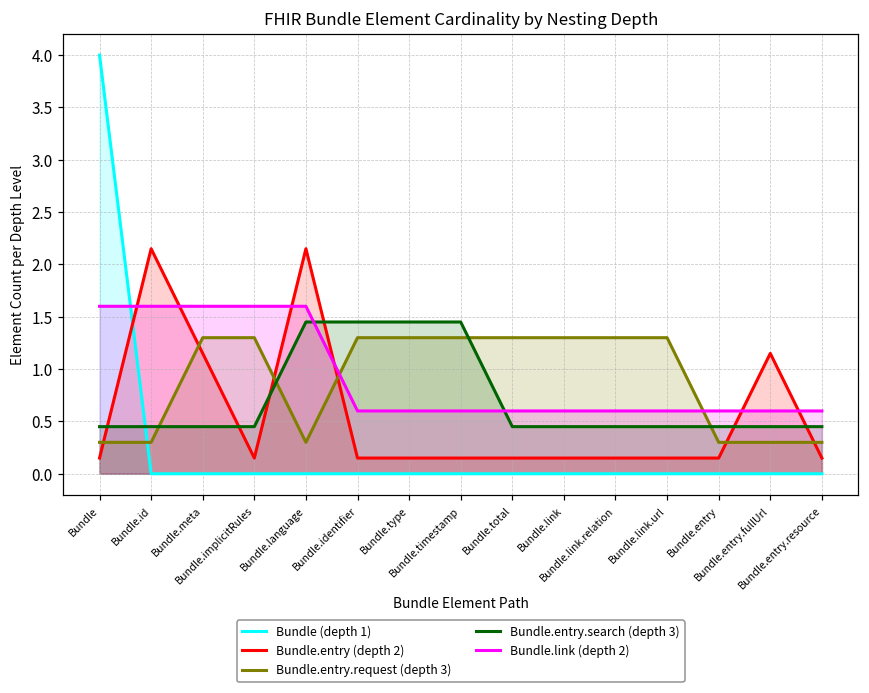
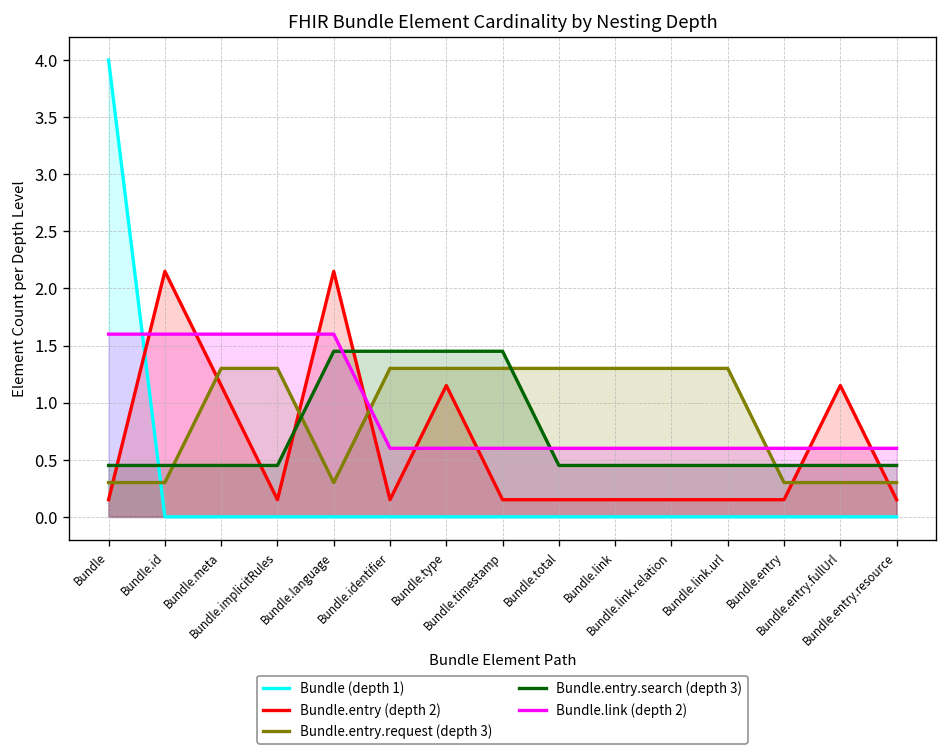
Bundle.entry (depth 2), Bundle.type: 0.2 -> 1.2
